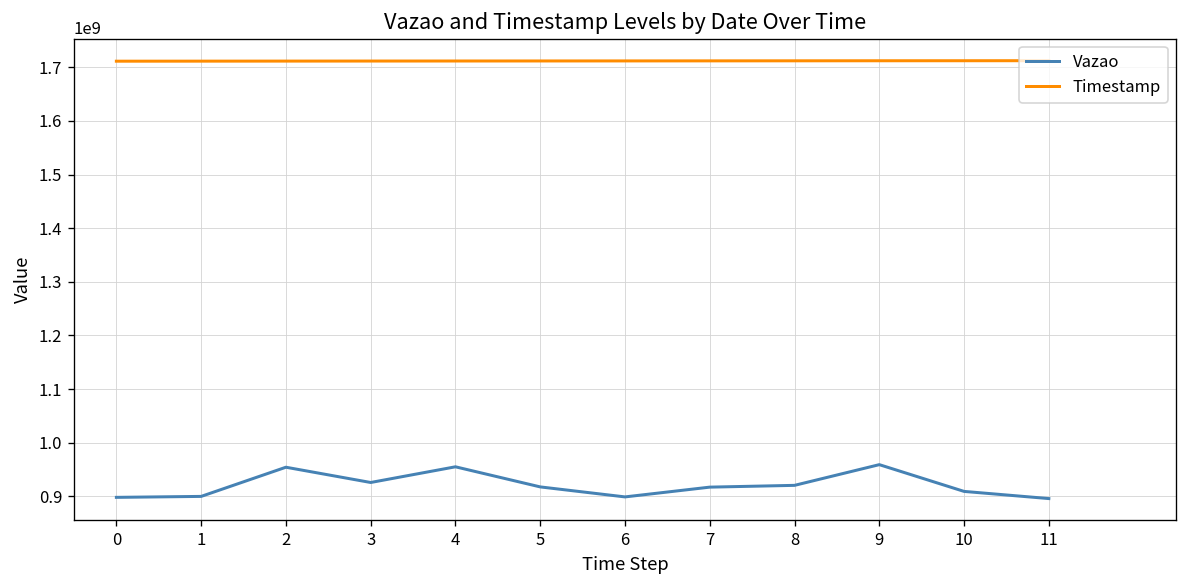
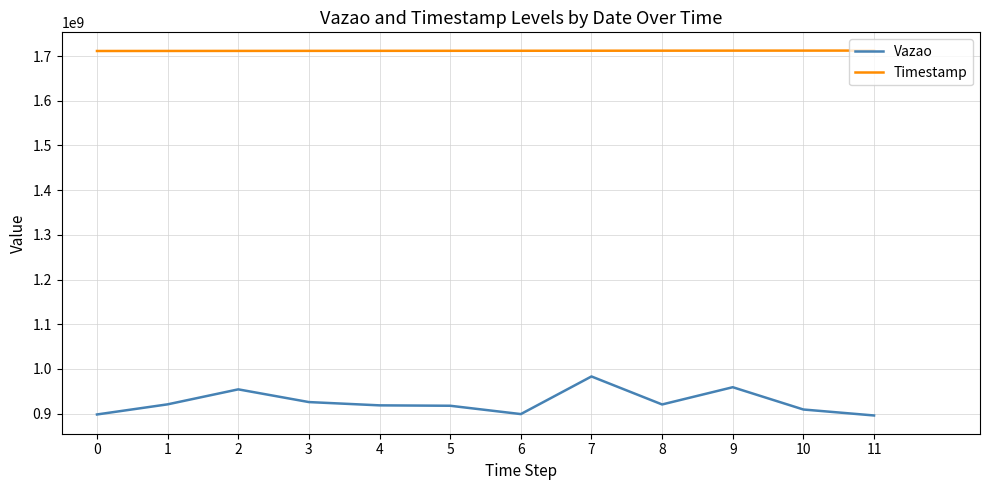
Vazao, 1: 900000000 -> 920000000
Vazao, 4: 960000000 -> 920000000
Vazao, 7: 920000000 -> 980000000
